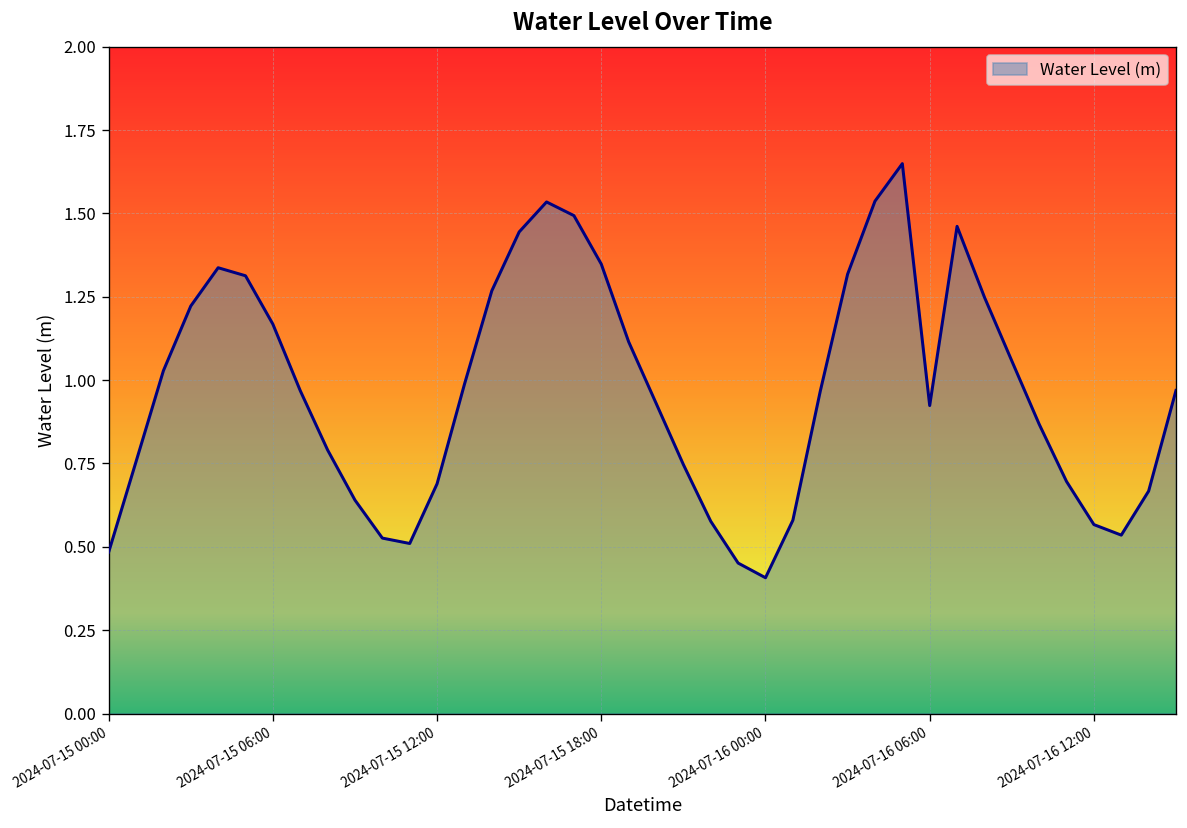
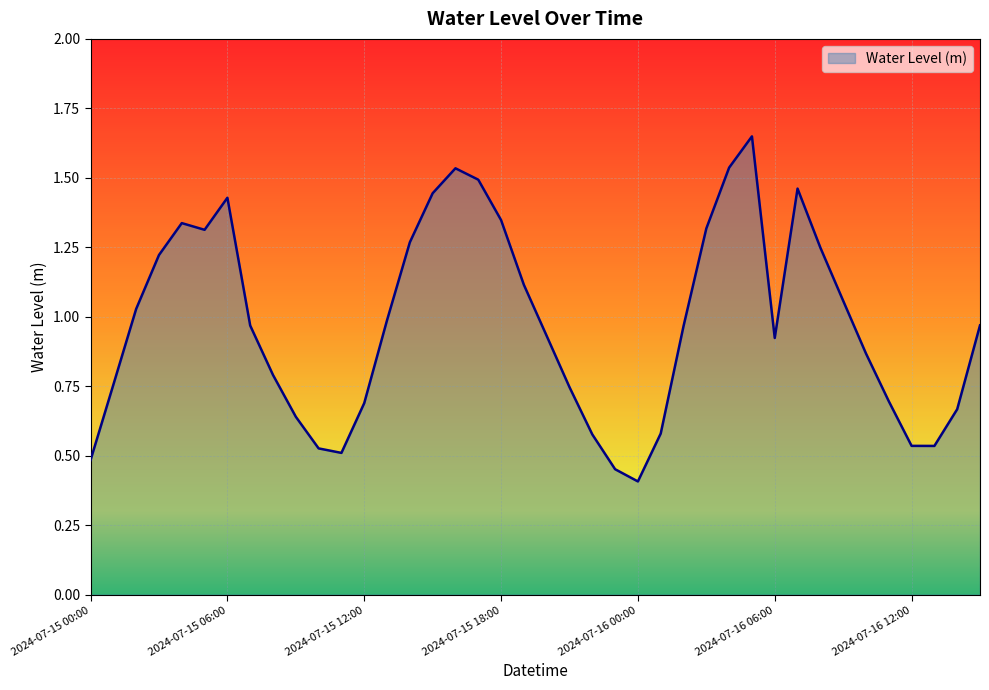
2024-07-15 06:00: 1.17 -> 1.43
2024-07-16 12:00: 0.57 -> 0.54
